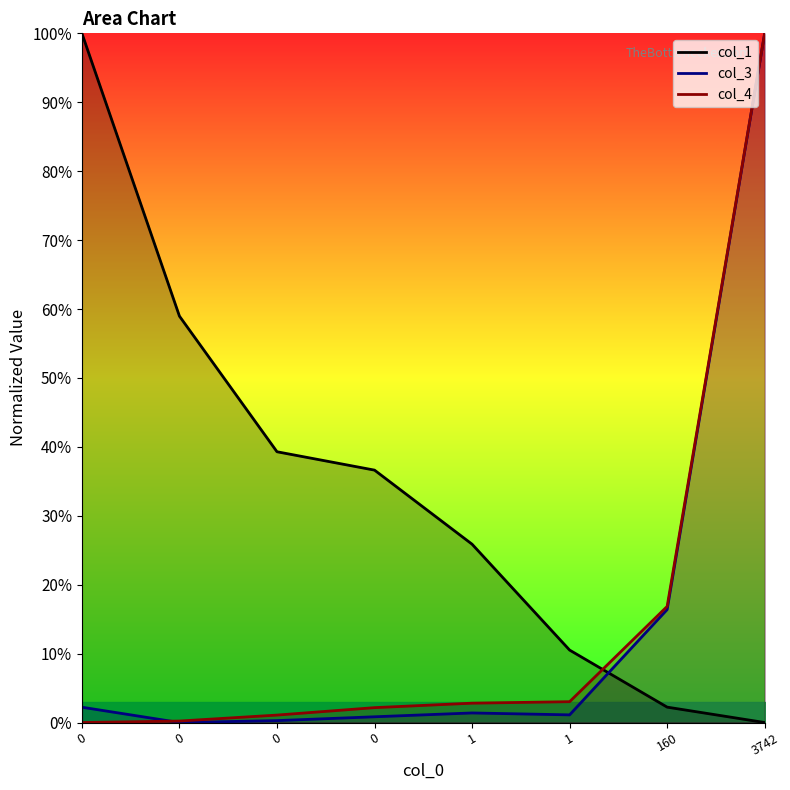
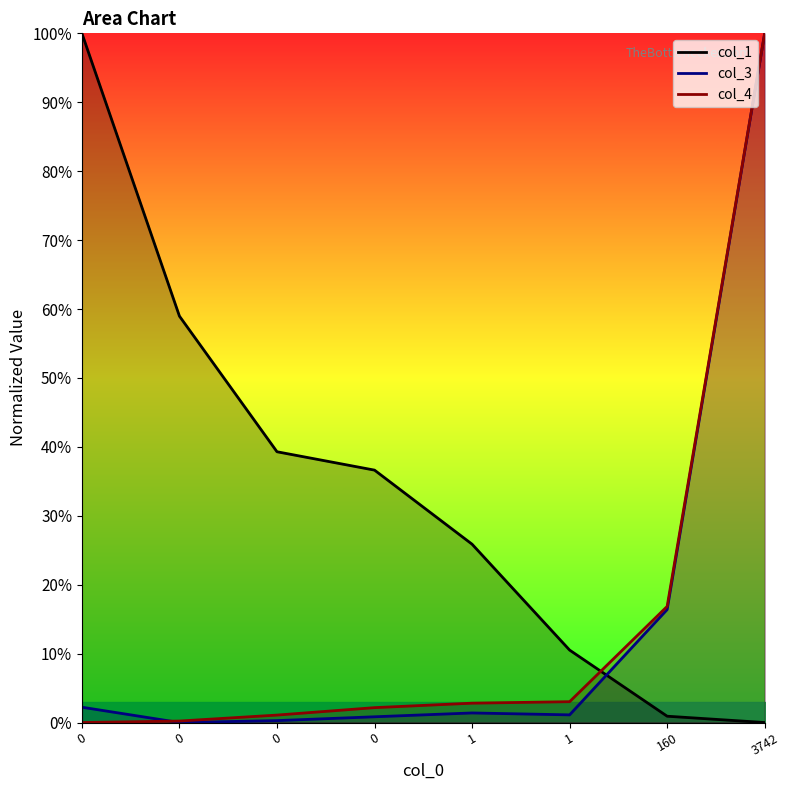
col_1, 160: 2% -> 1%
